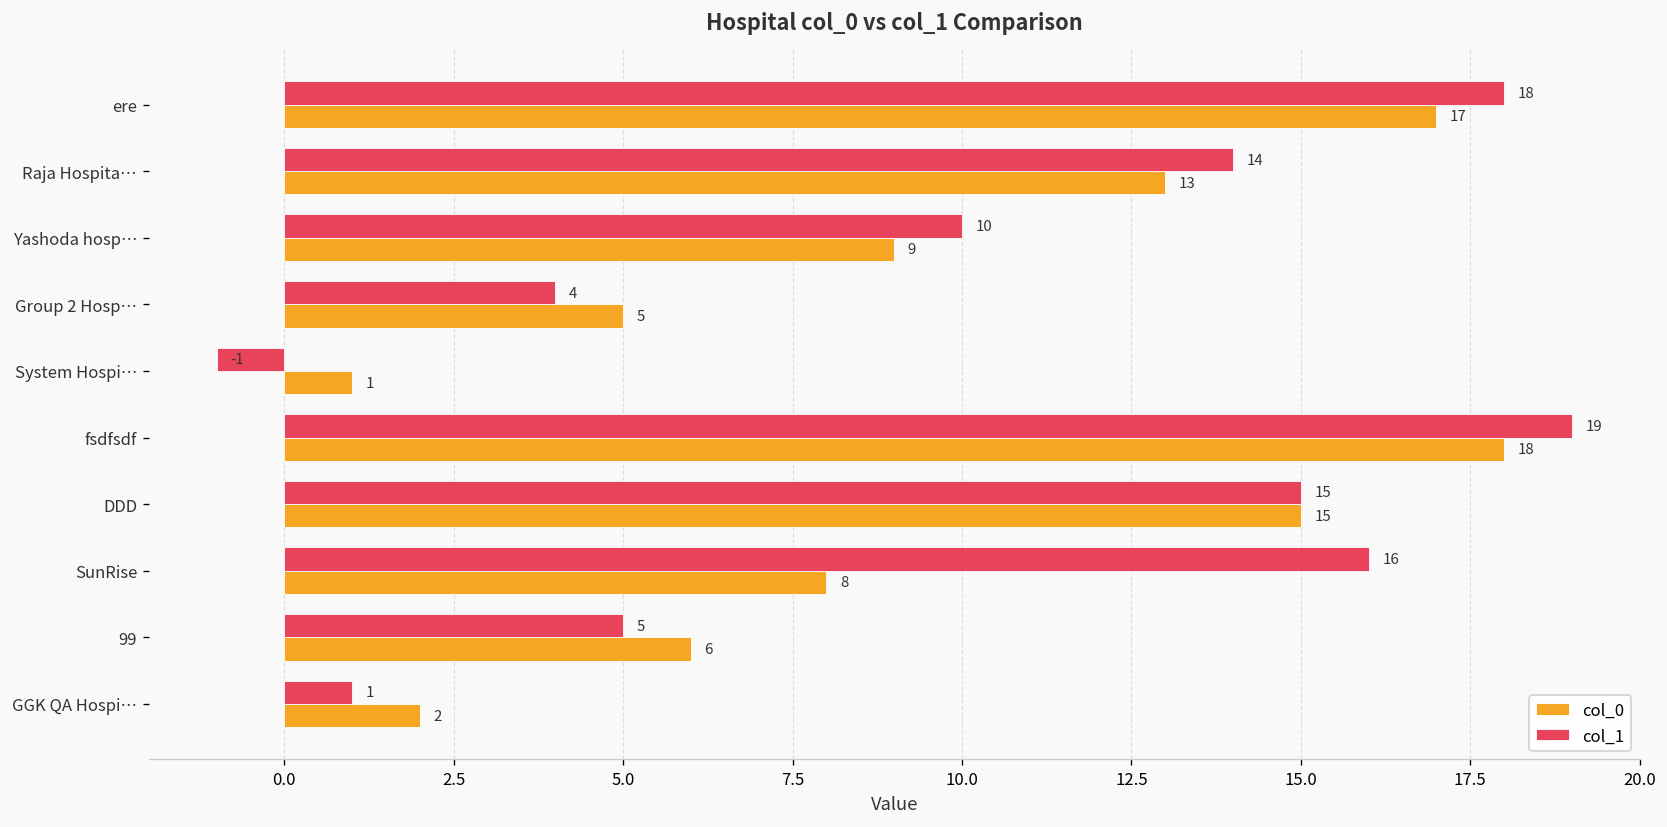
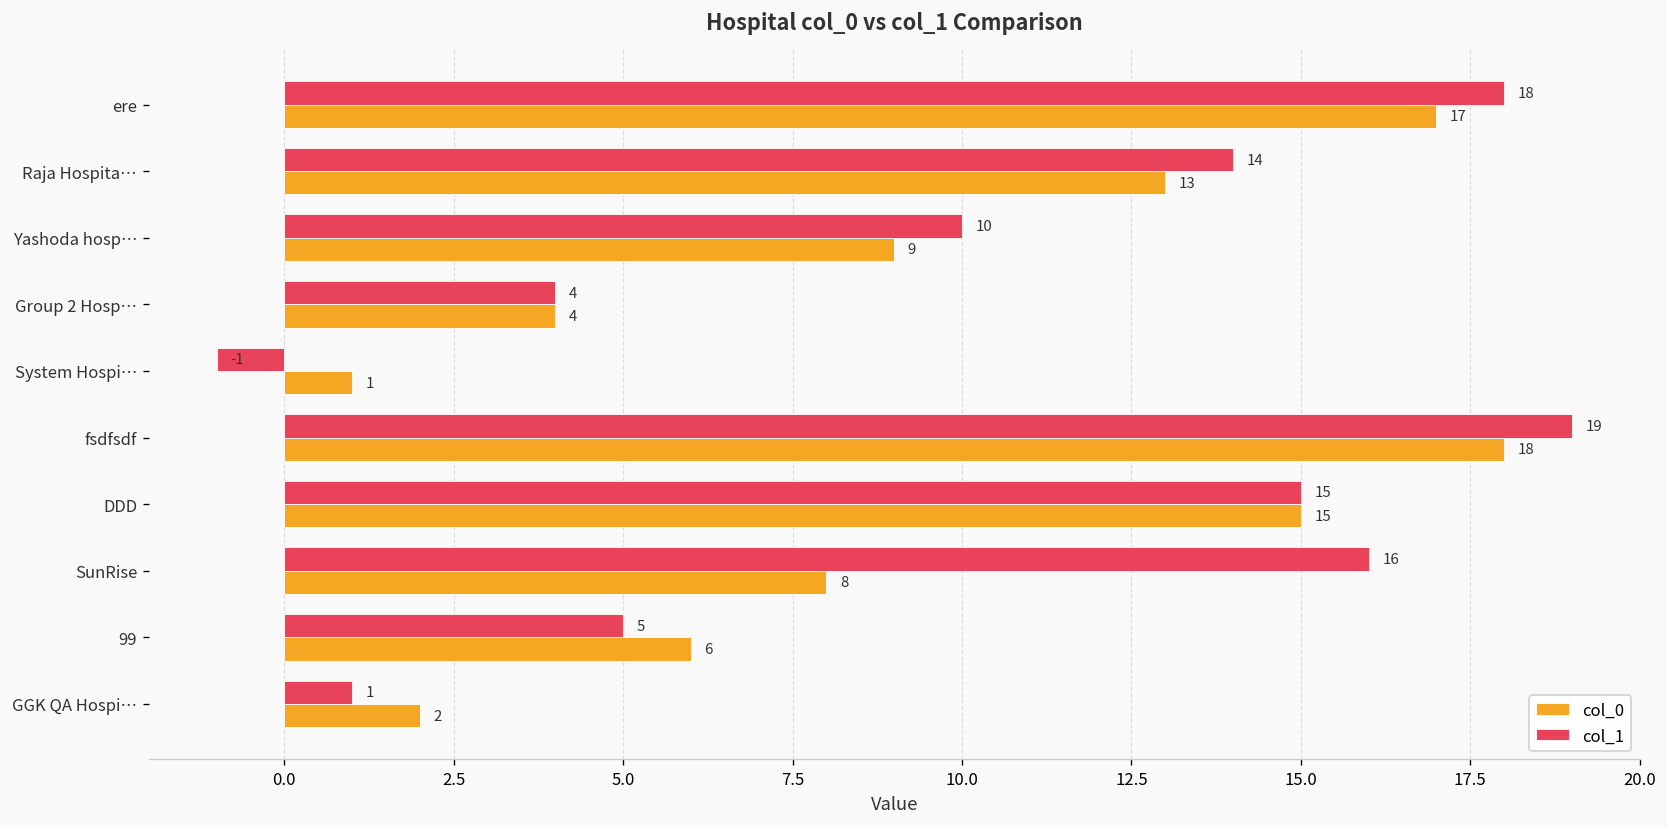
col_0, Group 2 Hosp…: 5 -> 4
